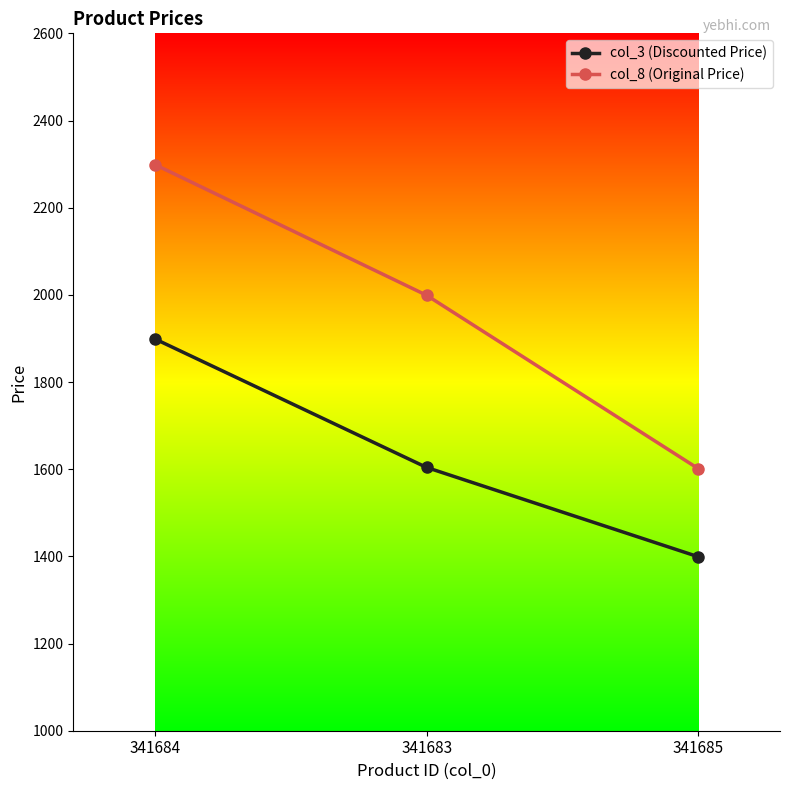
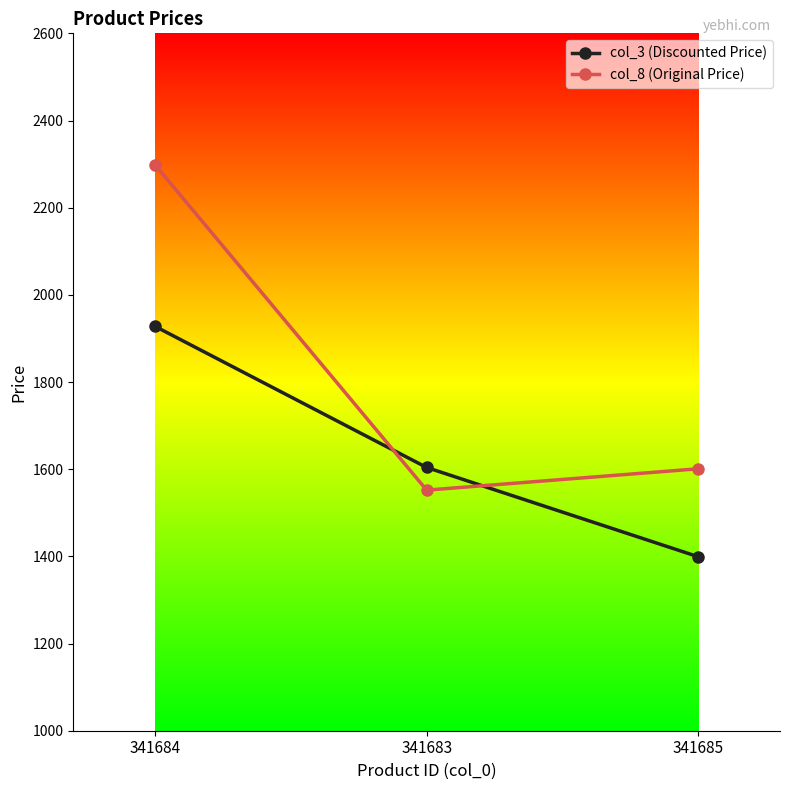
col_3 (Discounted Price), 341684: 1900 -> 1930
col_8 (Original Price), 341683: 2000 -> 1550
